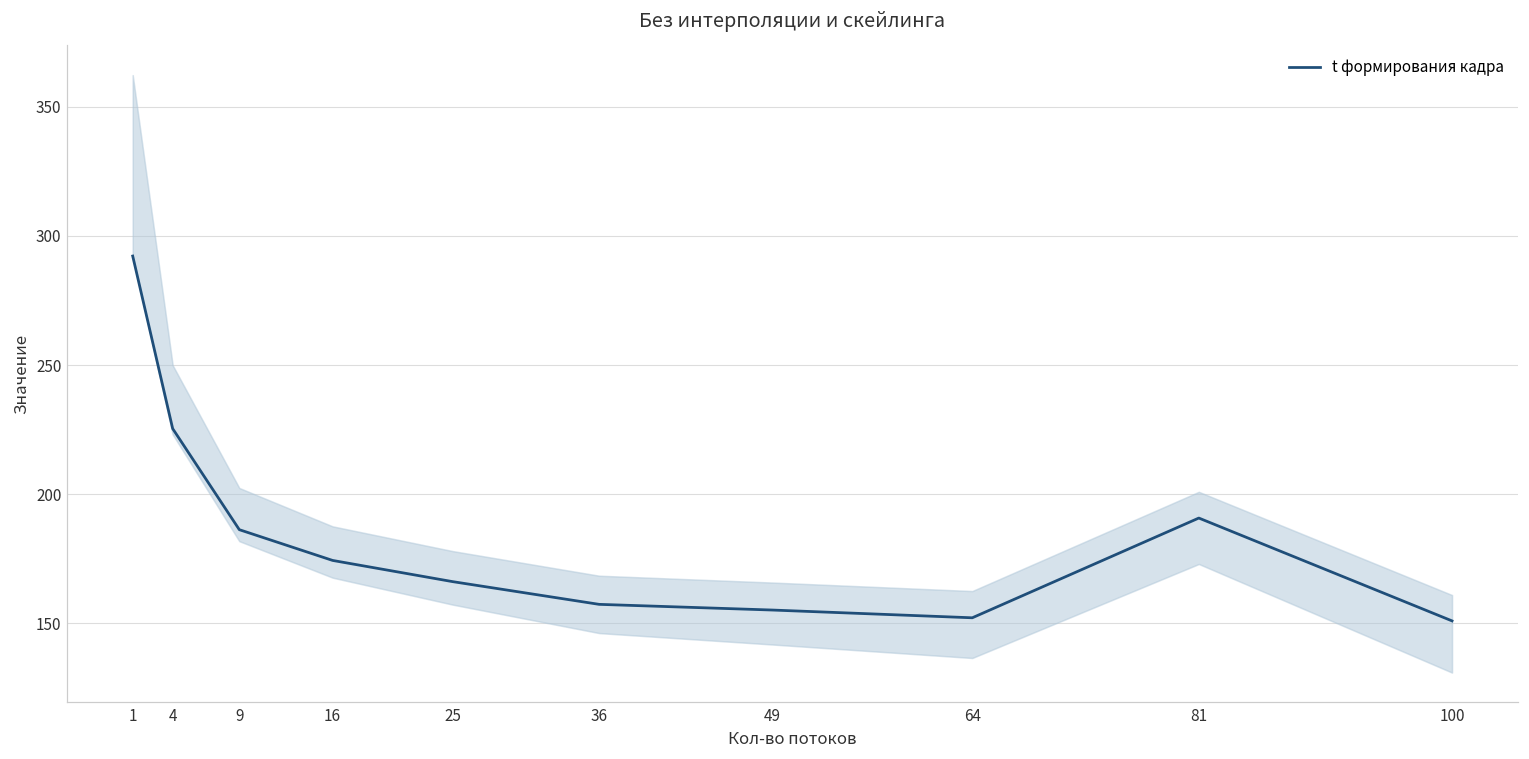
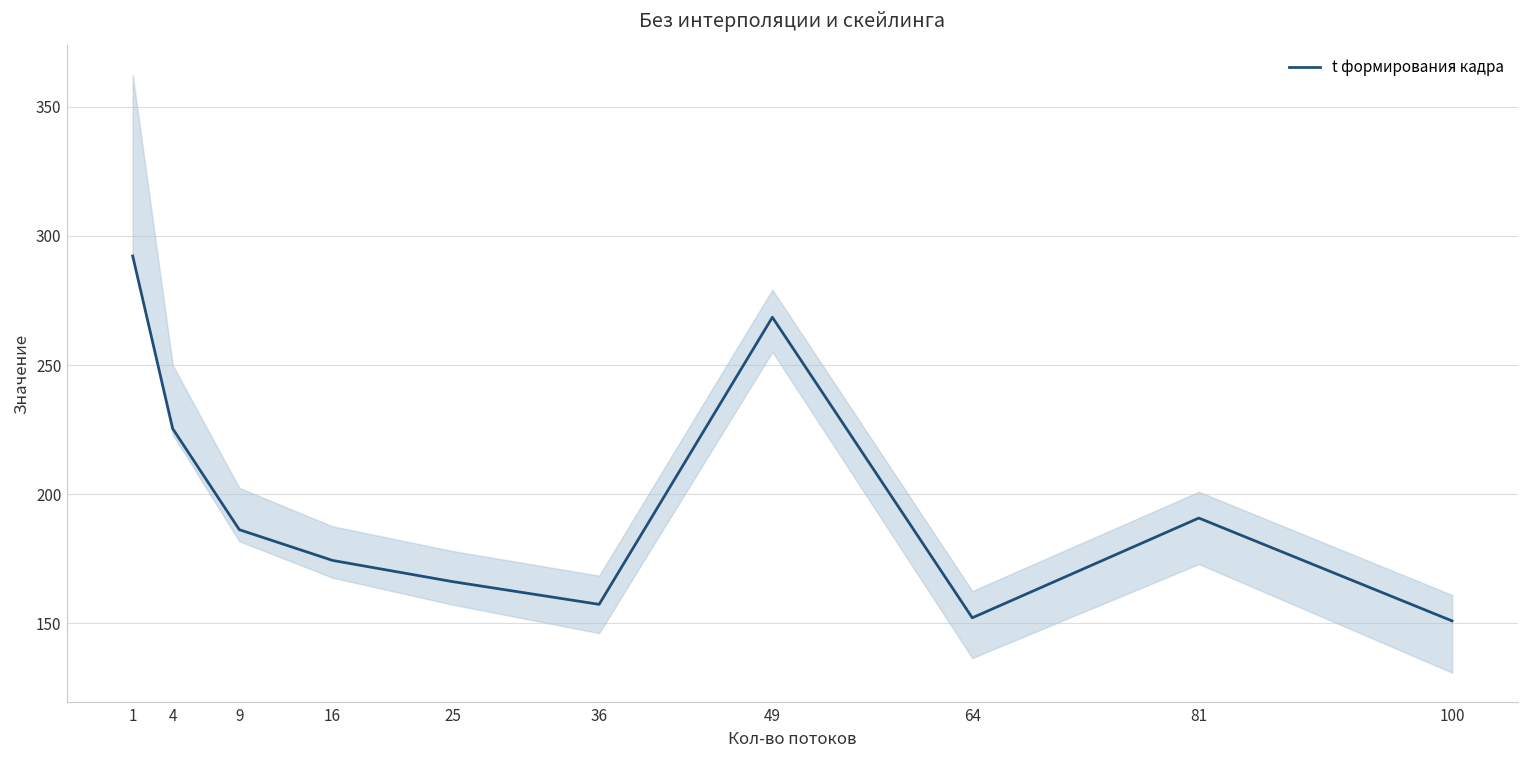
t формирования кадра, 49: 155 -> 269
